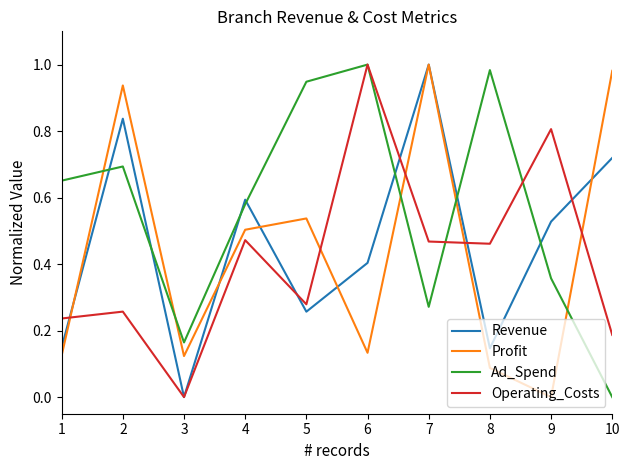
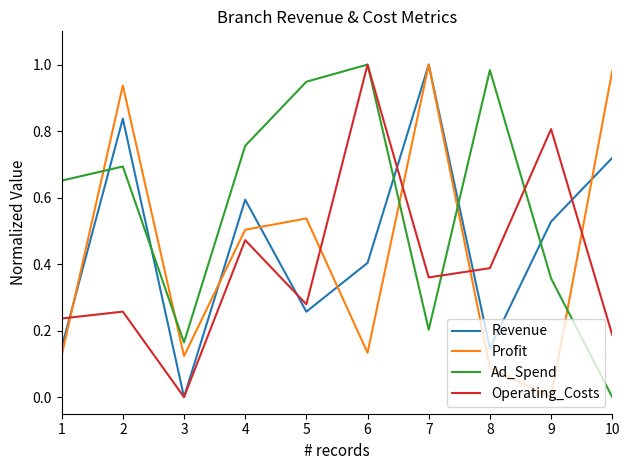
Ad_Spend, 4: 0.58 -> 0.76
Ad_Spend, 7: 0.27 -> 0.20
Operating_Costs, 7: 0.47 -> 0.36
Operating_Costs, 8: 0.46 -> 0.39
